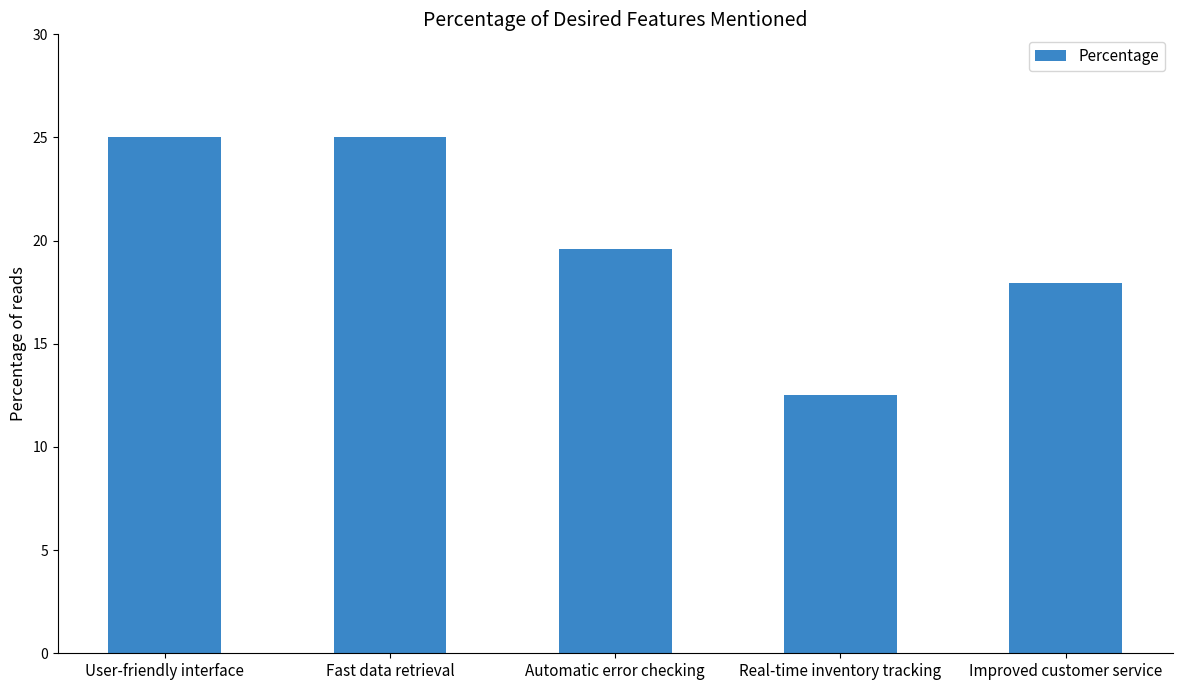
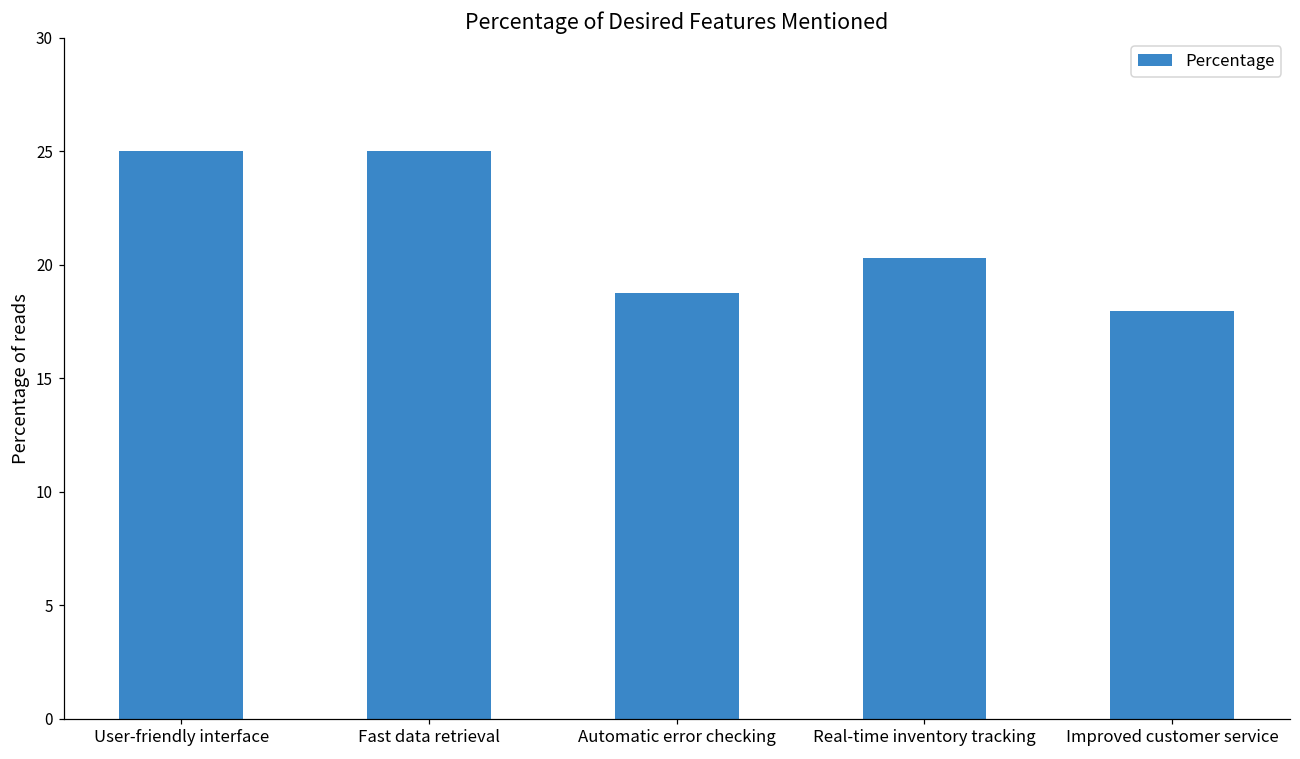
Automatic error checking: 19.6 -> 18.8
Real-time inventory tracking: 12.5 -> 20.3
